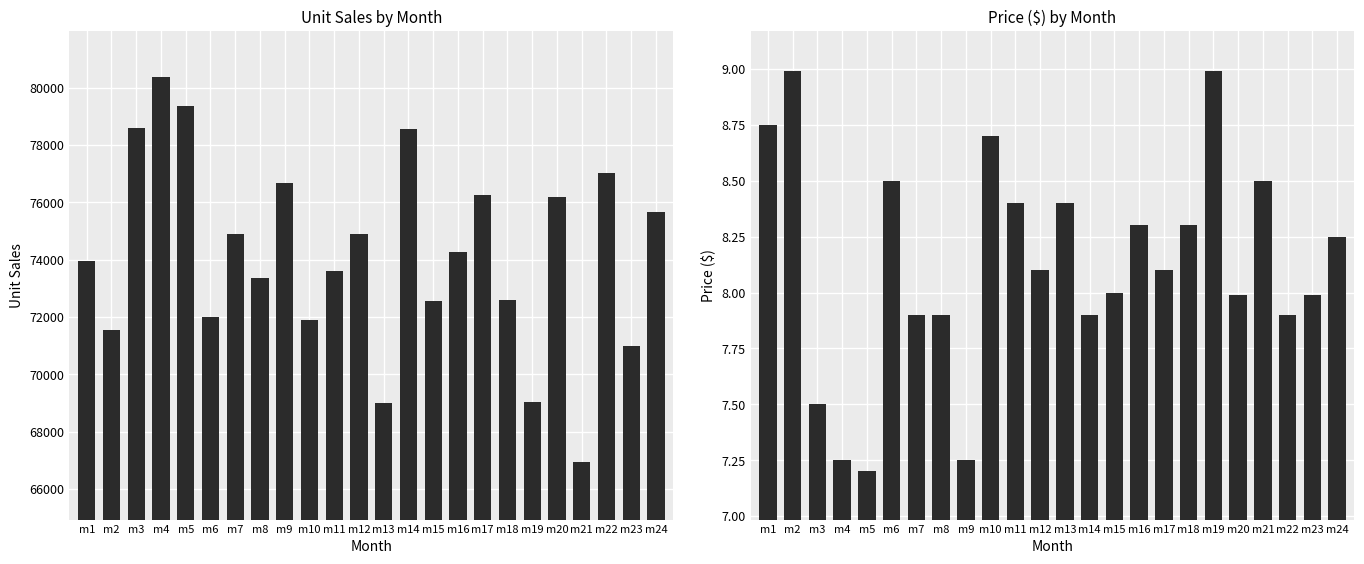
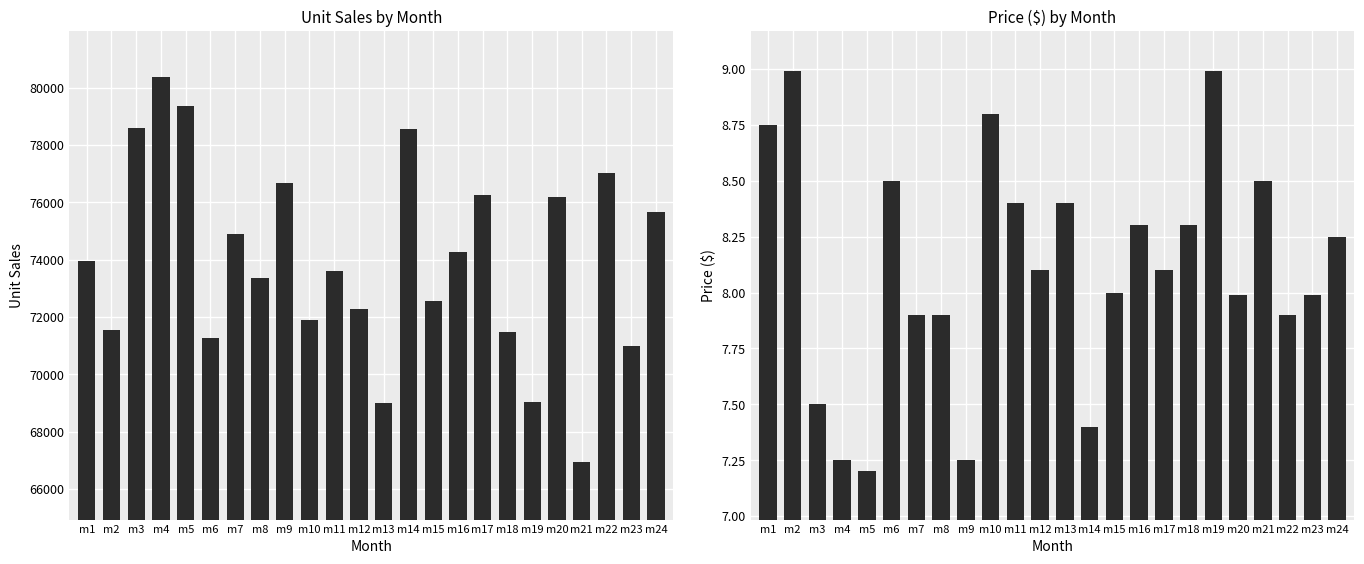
Unit Sales by Month, m6: 72000 -> 71300
Unit Sales by Month, m12: 74900 -> 72300
Unit Sales by Month, m18: 72600 -> 71500
Price ($) by Month, m10: 8.7 -> 8.8
Price ($) by Month, m14: 7.9 -> 7.4
